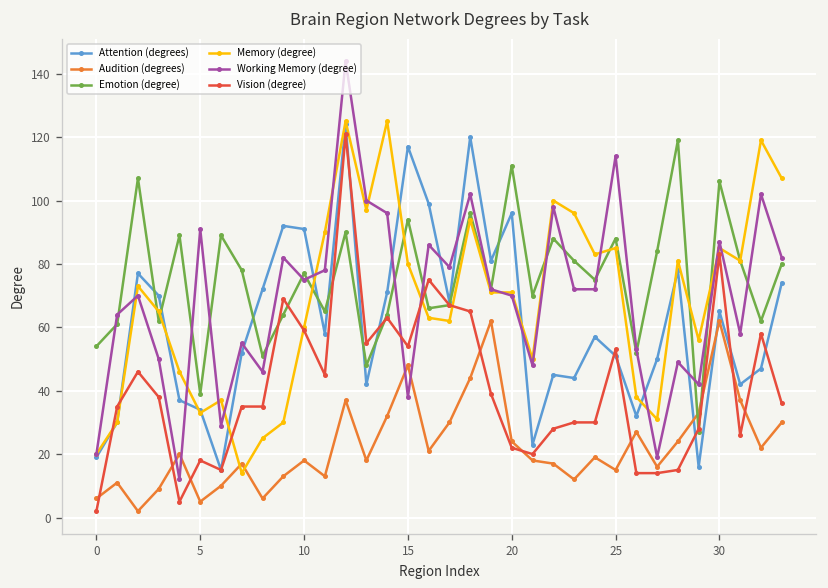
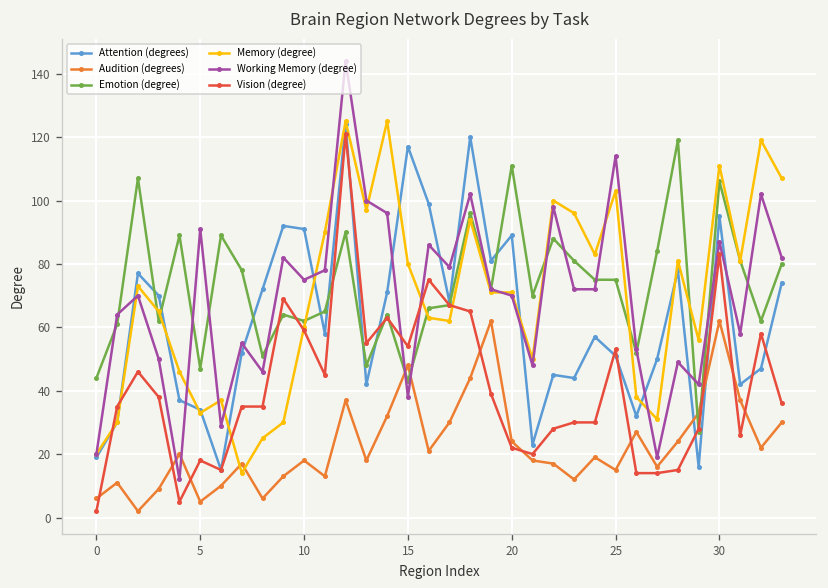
Emotion (degree), 0: 54 -> 44
Emotion (degree), 5: 39 -> 47
Emotion (degree), 10: 77 -> 62
Emotion (degree), 15: 94 -> 43
Attention (degrees), 20: 96 -> 89
Emotion (degree), 25: 88 -> 75
Memory (degree), 25: 85 -> 103
Attention (degrees), 30: 65 -> 95
Memory (degree), 30: 85 -> 111
